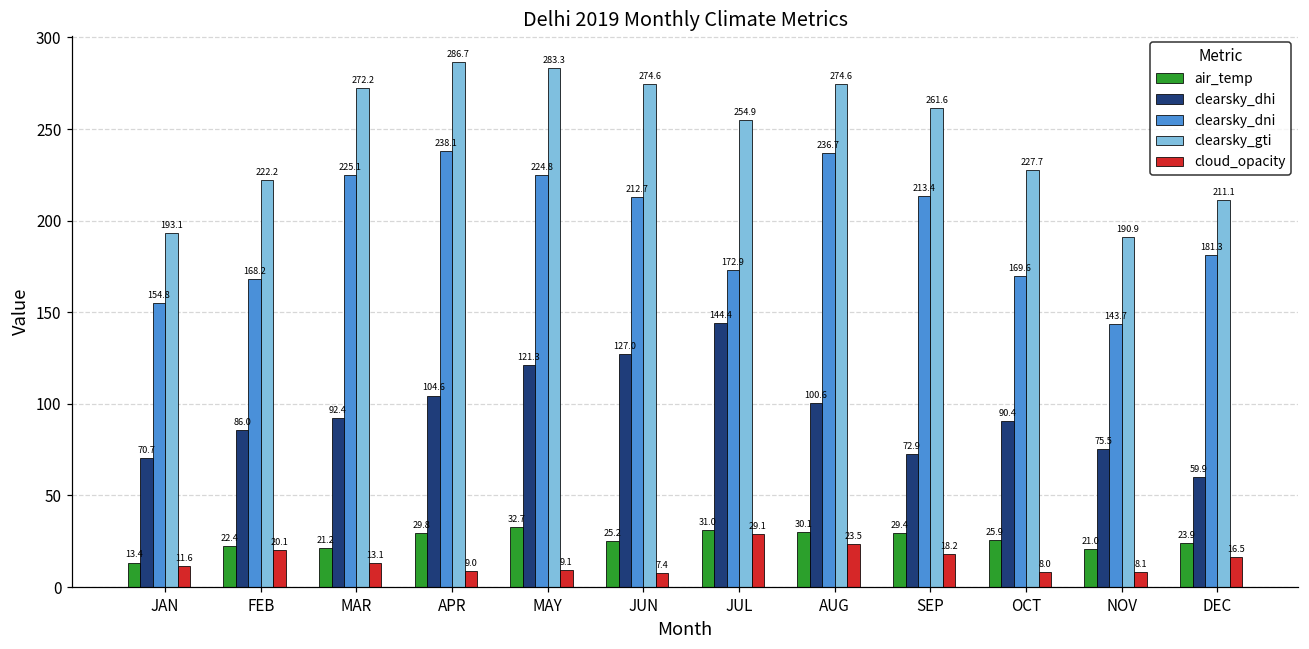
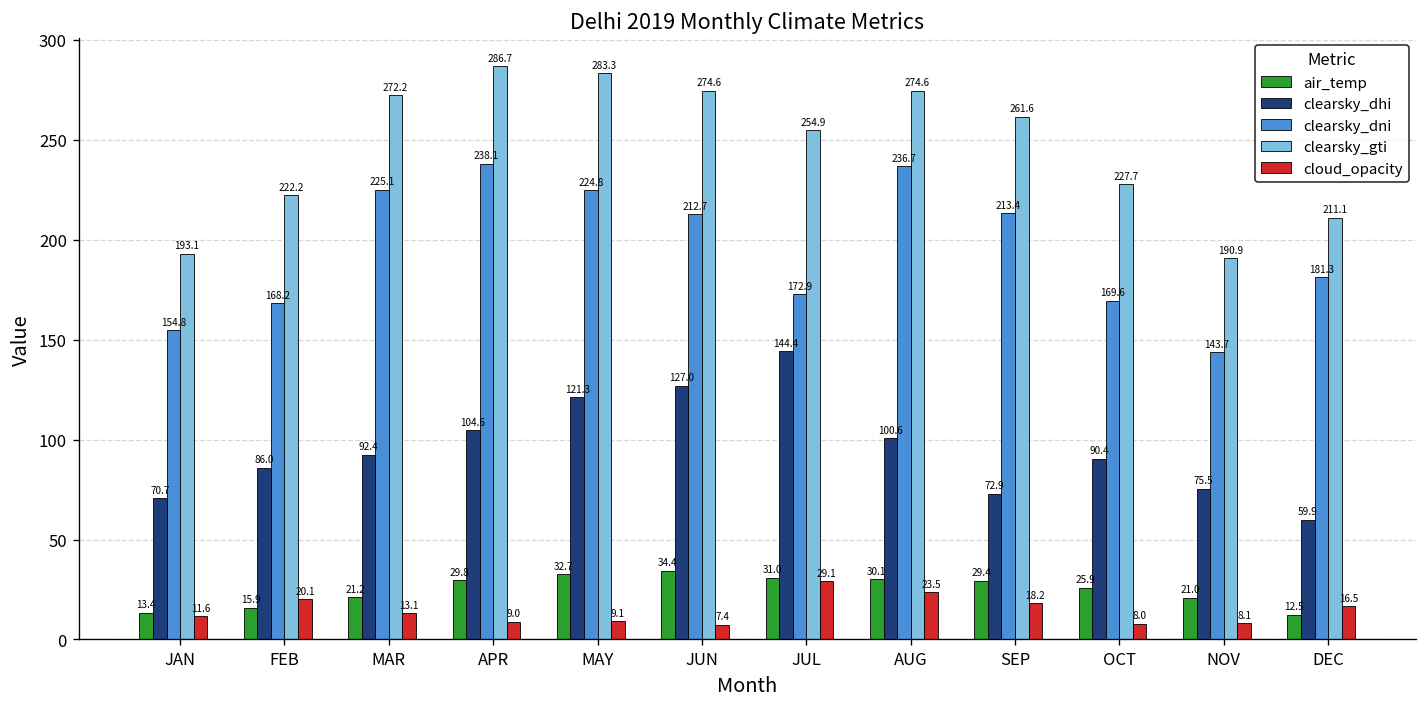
air_temp, FEB: 22.4 -> 15.9
air_temp, JUN: 25.2 -> 34.4
air_temp, DEC: 23.9 -> 12.5
